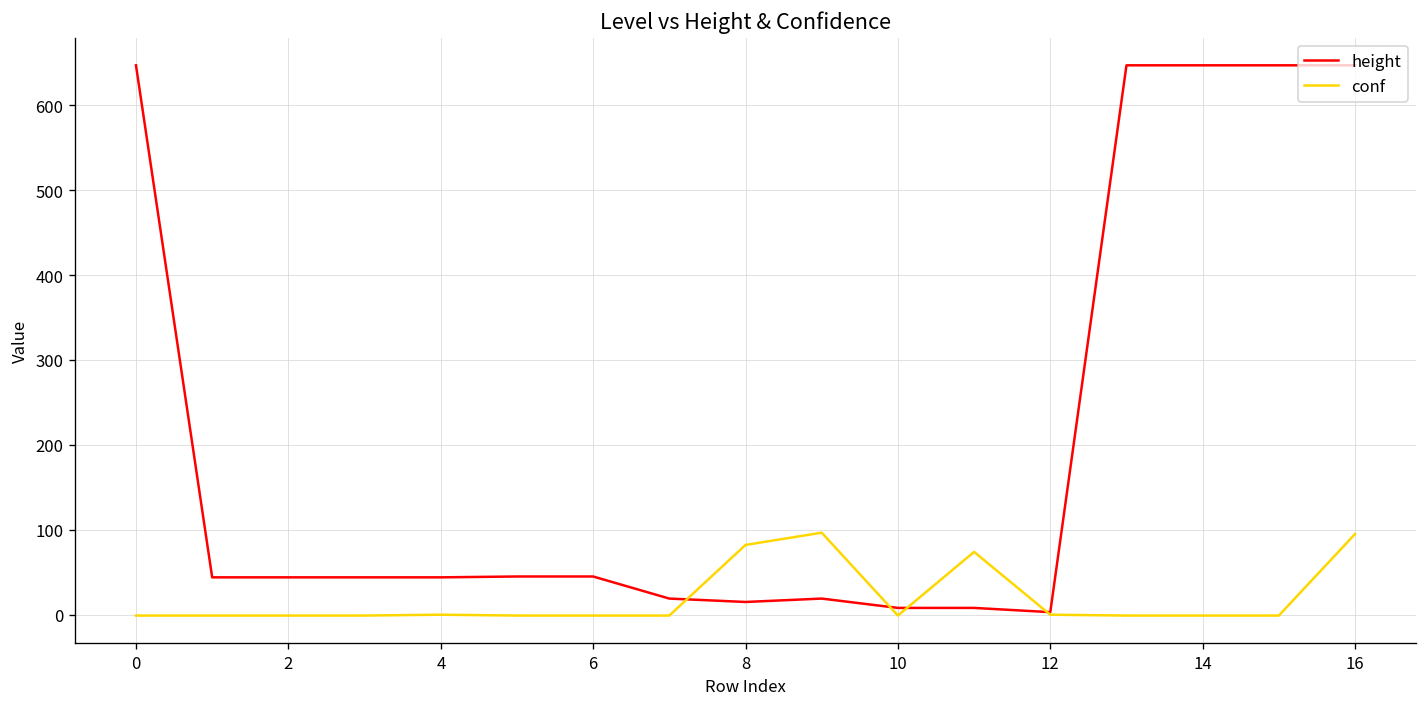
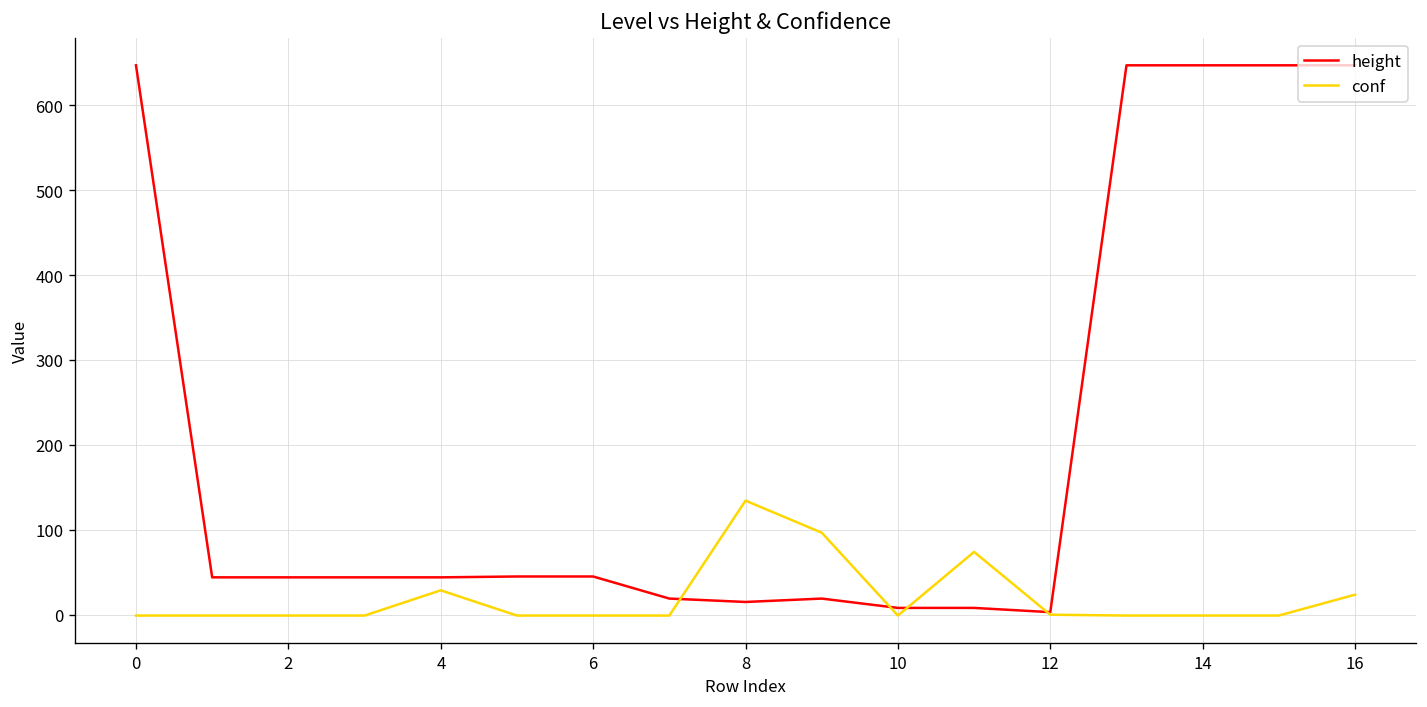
conf, 4: 0 -> 30
conf, 8: 80 -> 130
conf, 16: 100 -> 20
